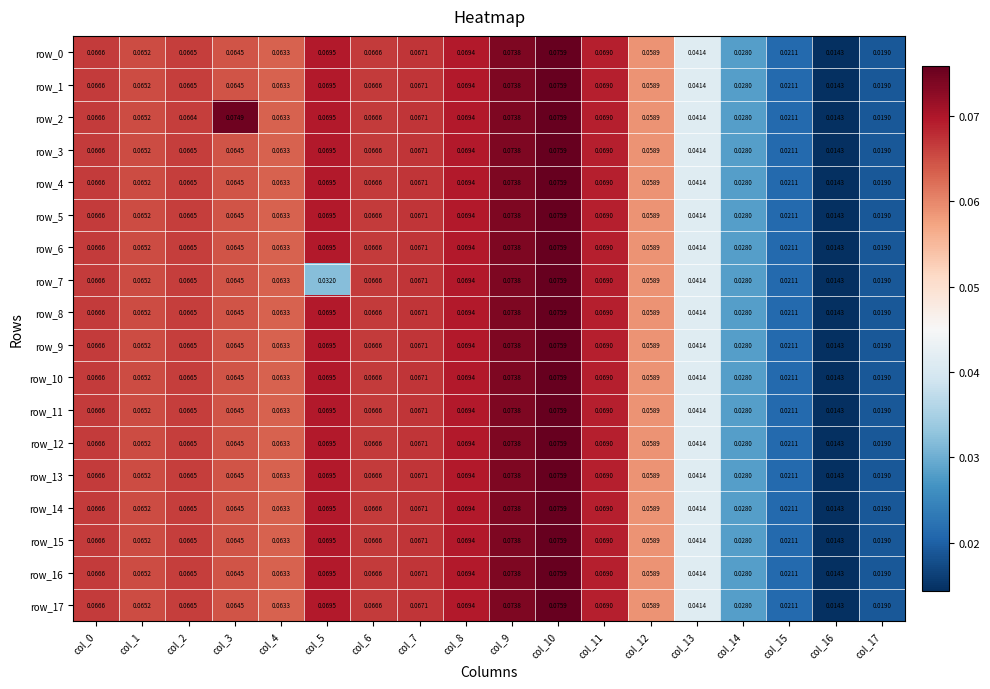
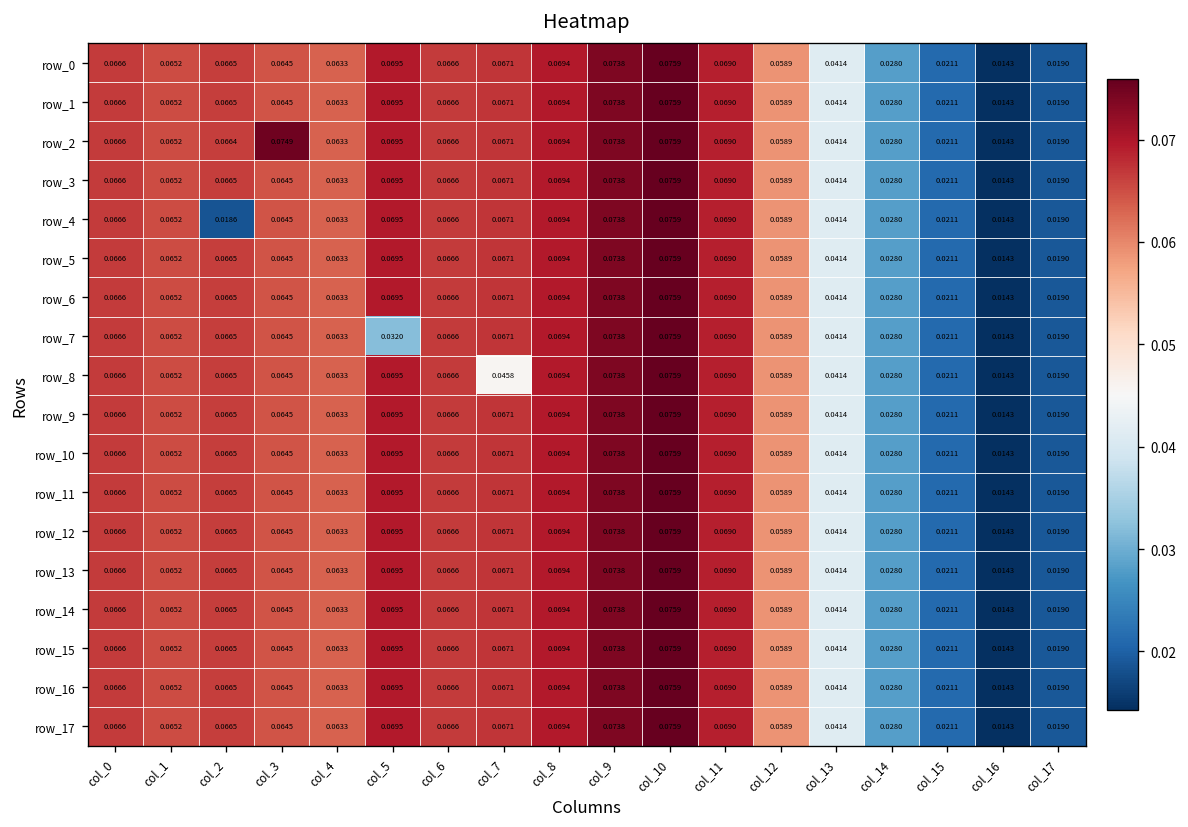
row_4, col_2: 0.0665 -> 0.0186
row_8, col_7: 0.0671 -> 0.0458
